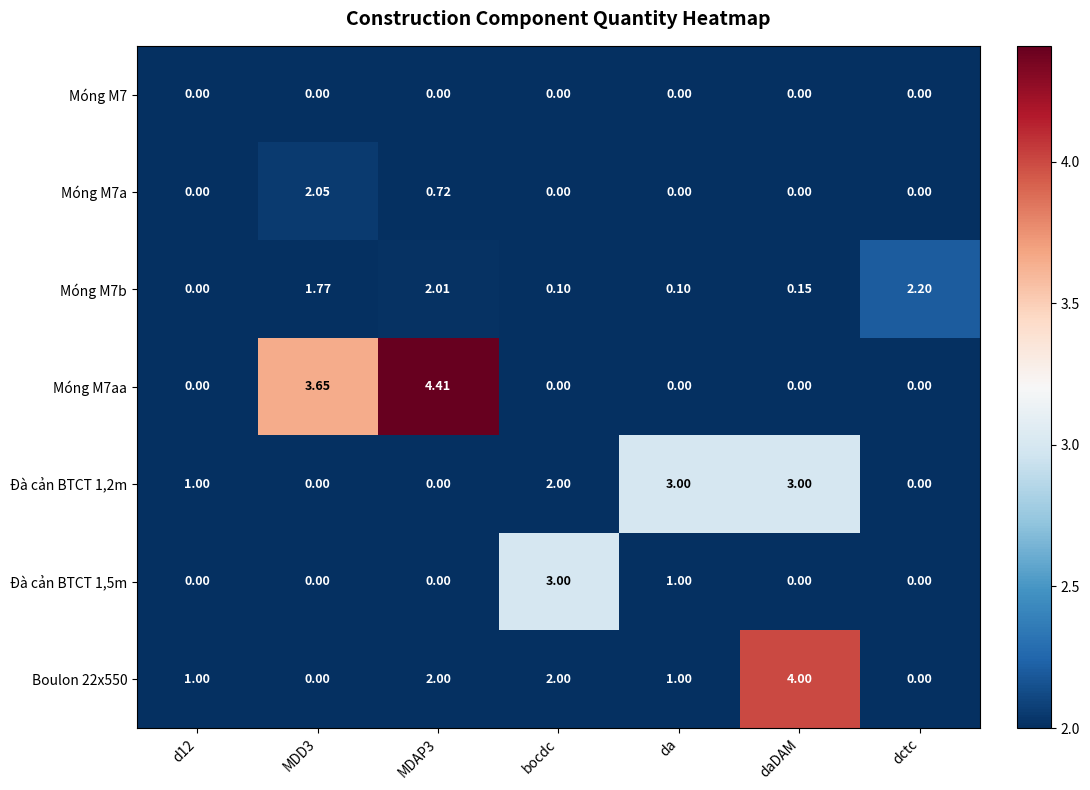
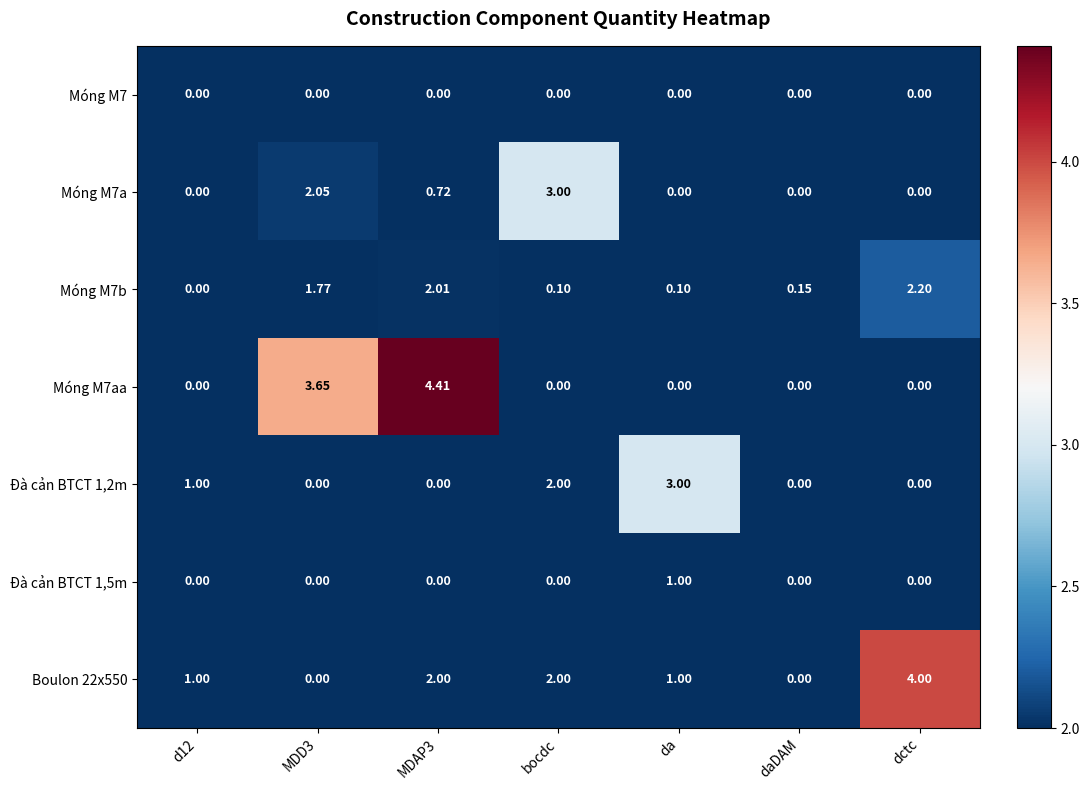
Móng M7a, bocdc: 0.00 -> 3.00
Đà cản BTCT 1,2m, daDAM: 3.00 -> 0.00
Đà cản BTCT 1,5m, bocdc: 3.00 -> 0.00
Boulon 22x550, daDAM: 4.00 -> 0.00
Boulon 22x550, dctc: 0.00 -> 4.00
